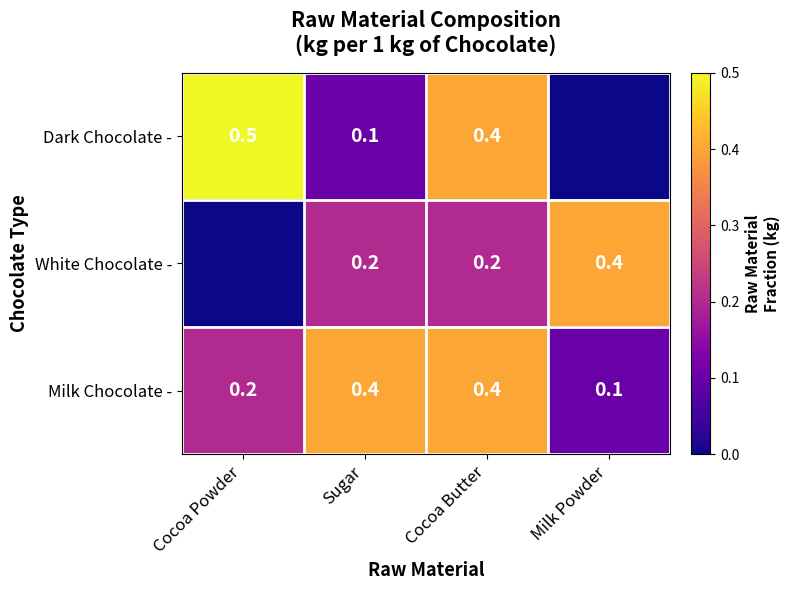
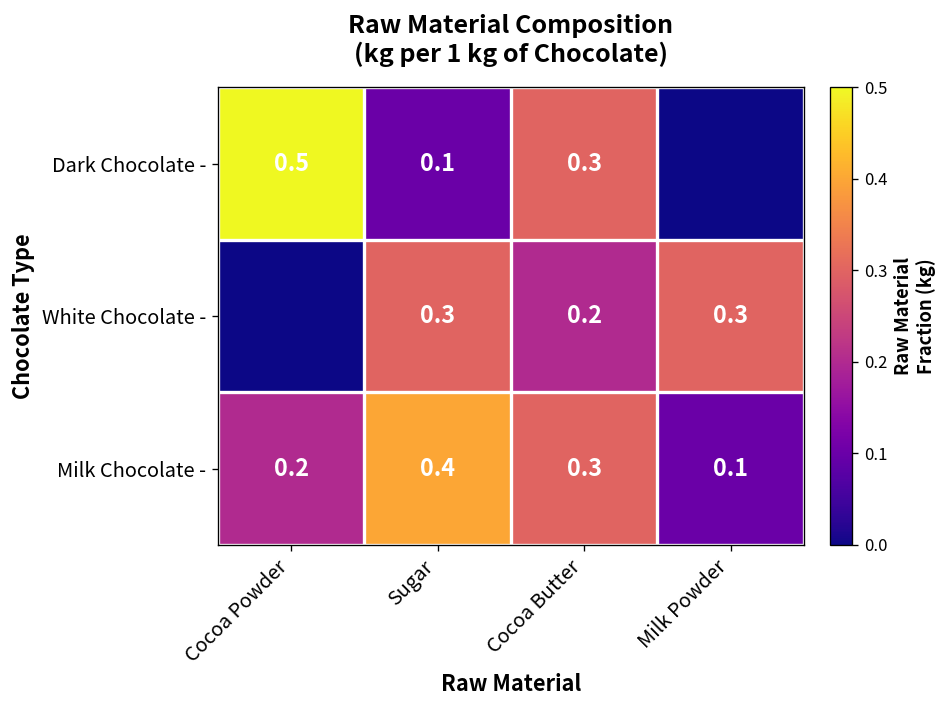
Dark Chocolate -, Cocoa Butter: 0.4 -> 0.3
White Chocolate -, Sugar: 0.2 -> 0.3
White Chocolate -, Milk Powder: 0.4 -> 0.3
Milk Chocolate -, Cocoa Butter: 0.4 -> 0.3
